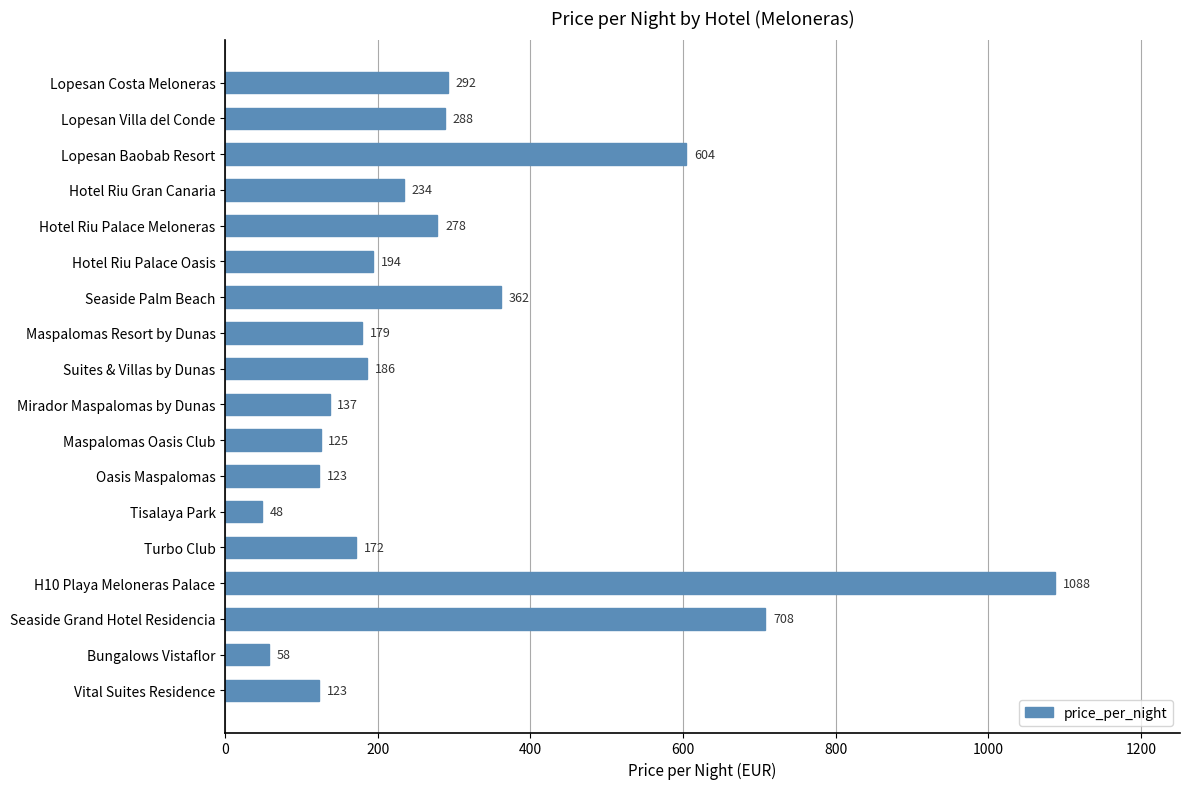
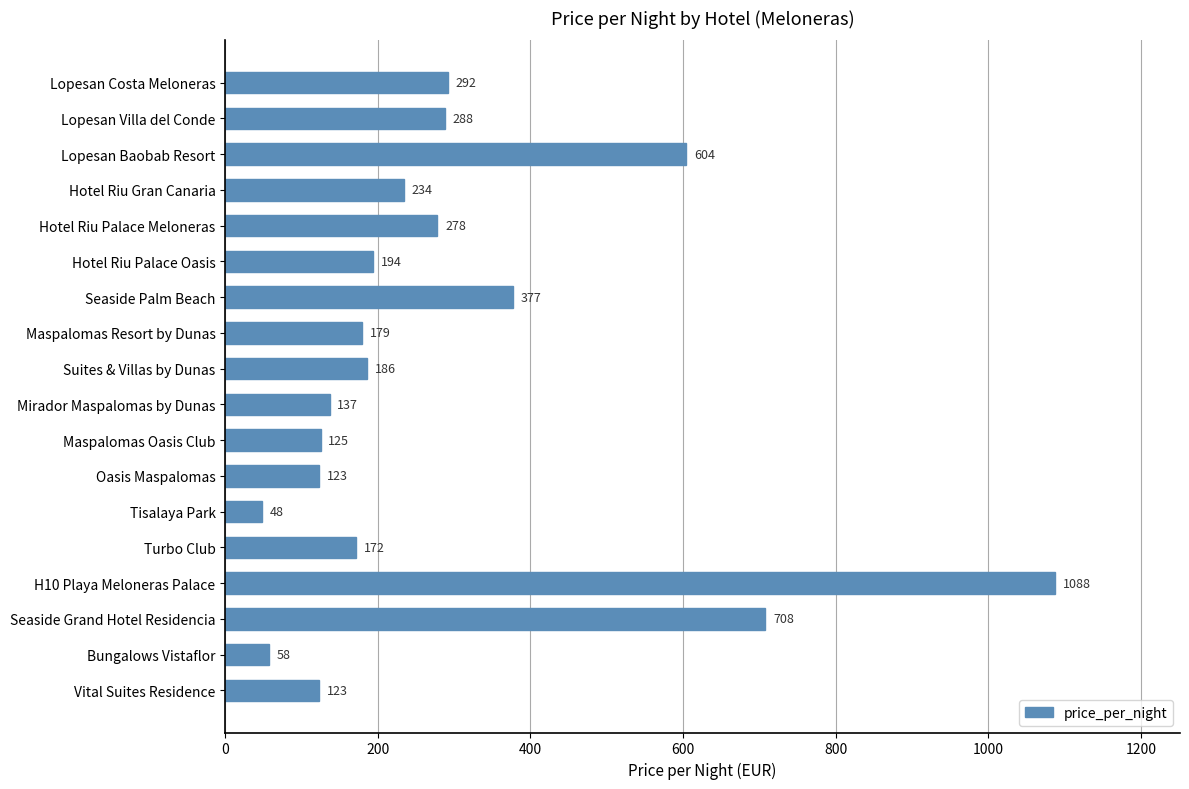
Seaside Palm Beach: 362 -> 377
